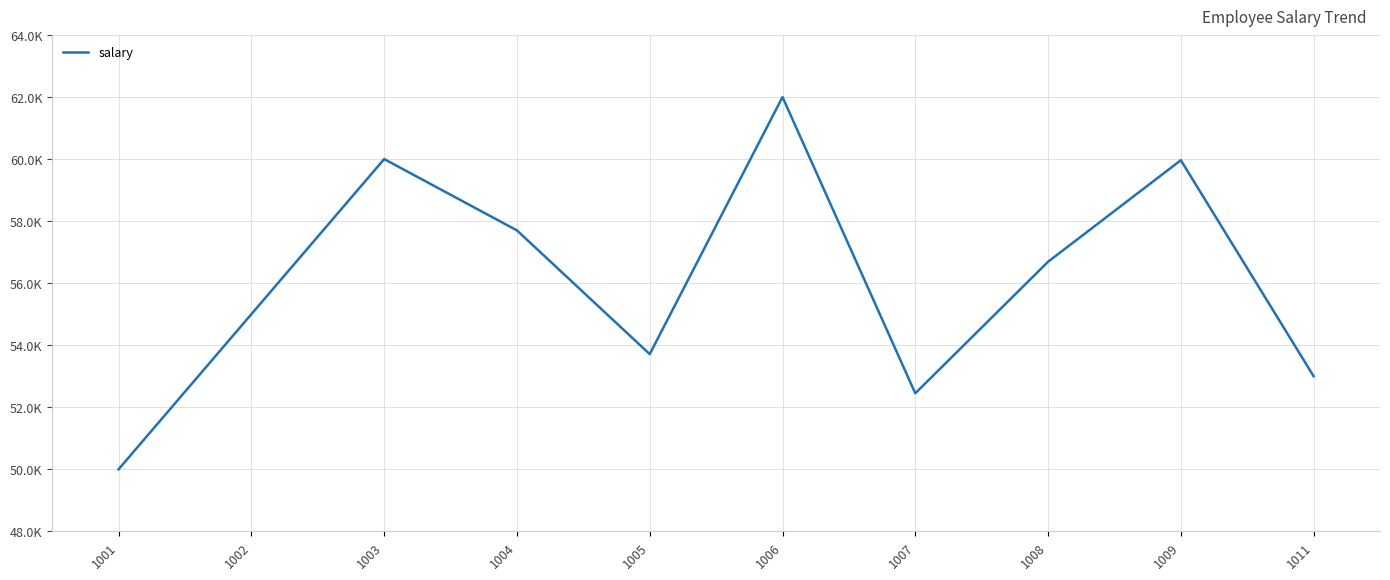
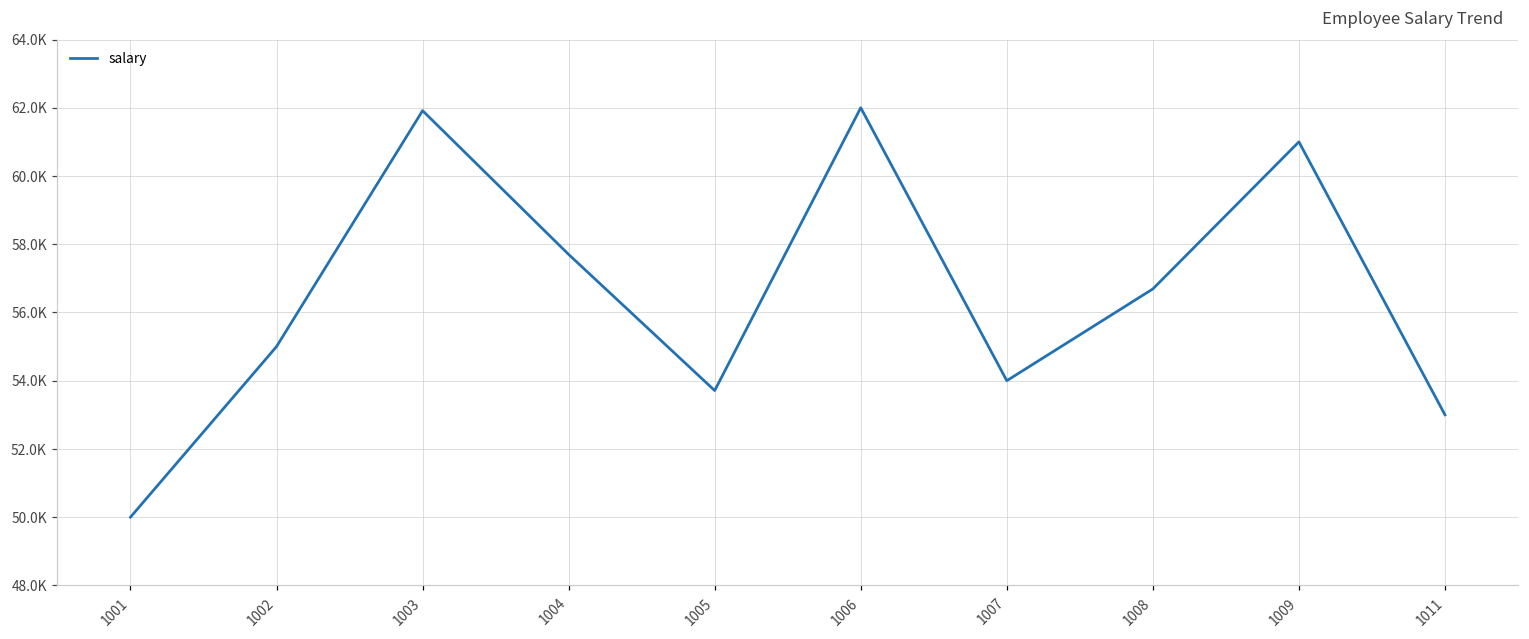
1003: 60000 -> 61900
1007: 52400 -> 54000
1009: 60000 -> 61000
